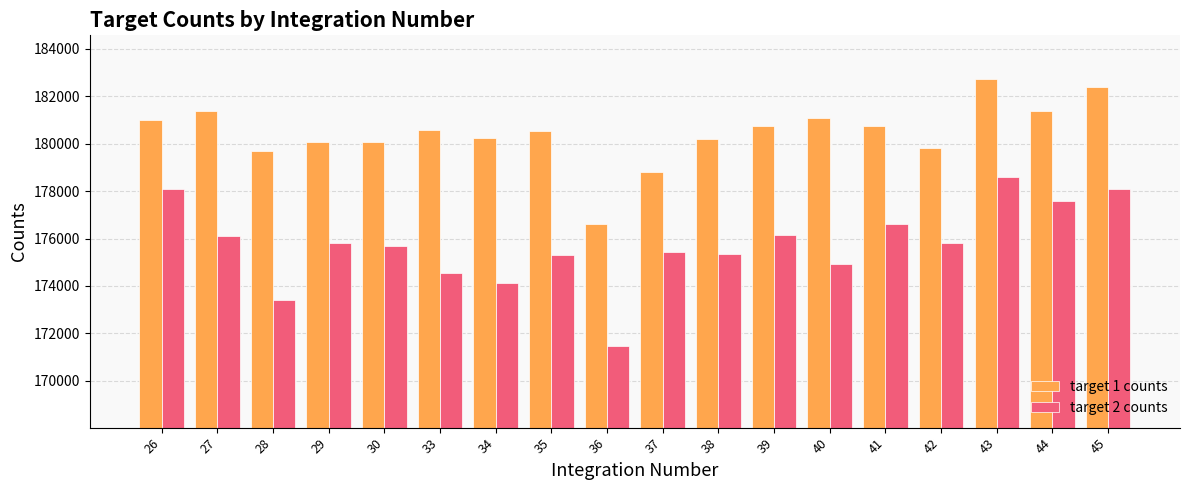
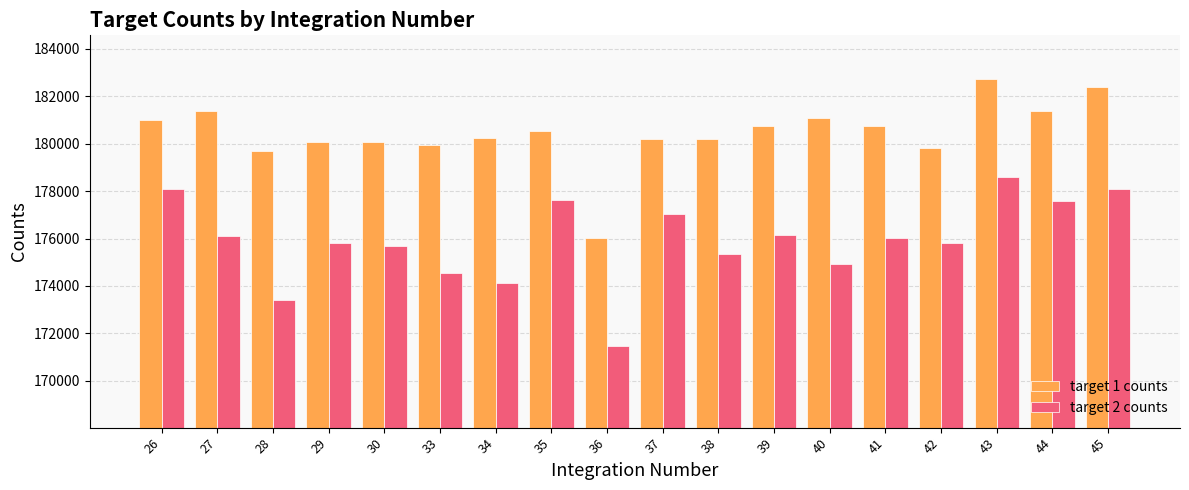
target 1 counts, 33: 180600 -> 179900
target 2 counts, 35: 175300 -> 177600
target 1 counts, 36: 176600 -> 176000
target 1 counts, 37: 178800 -> 180200
target 2 counts, 37: 175400 -> 177000
target 2 counts, 41: 176600 -> 176000
